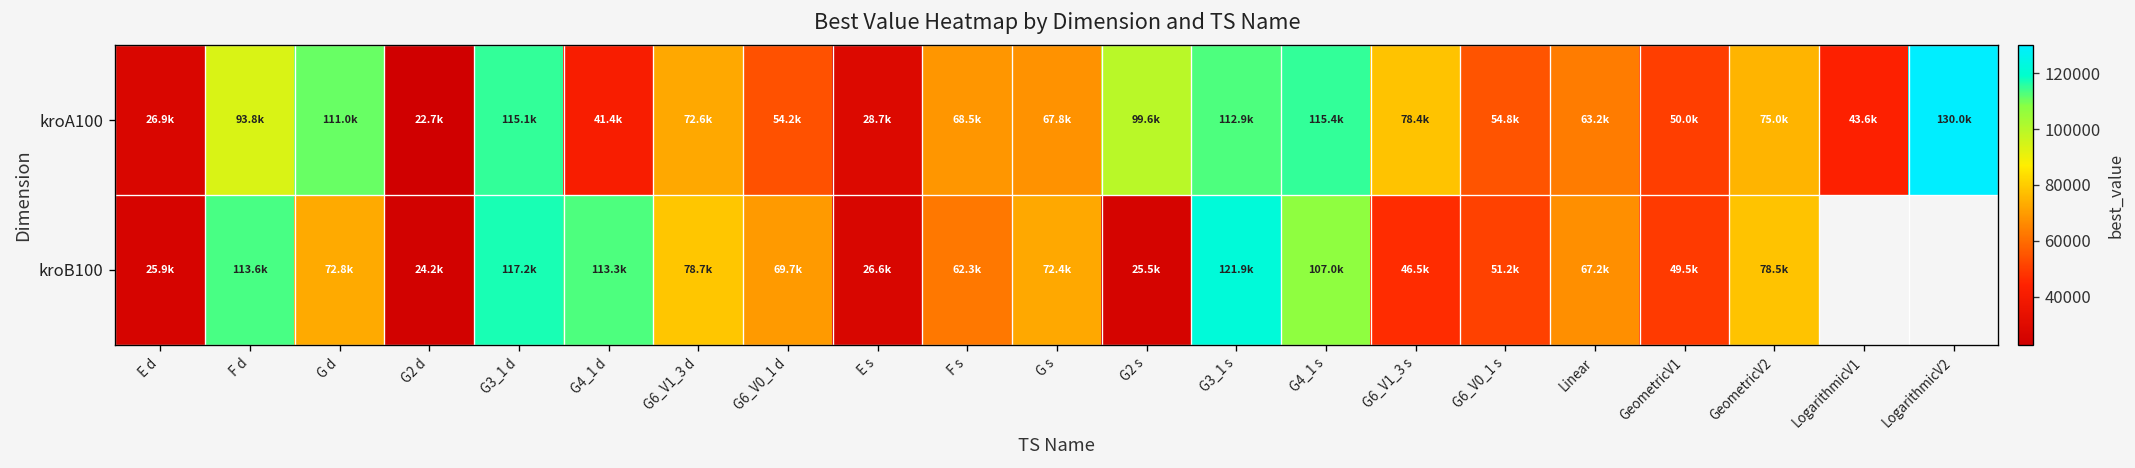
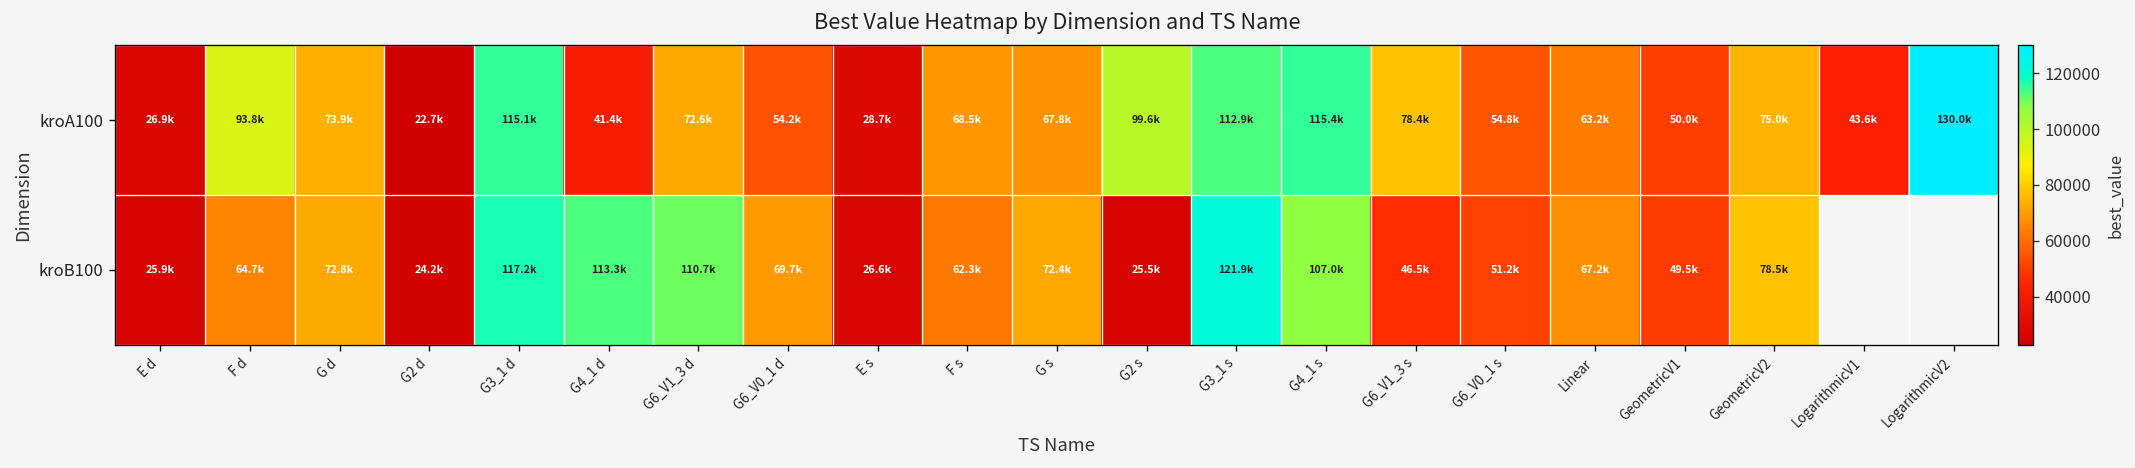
kroA100, G d: 111.0k -> 73.9k
kroB100, F d: 113.6k -> 64.7k
kroB100, G6_V1_3 d: 78.7k -> 110.7k
